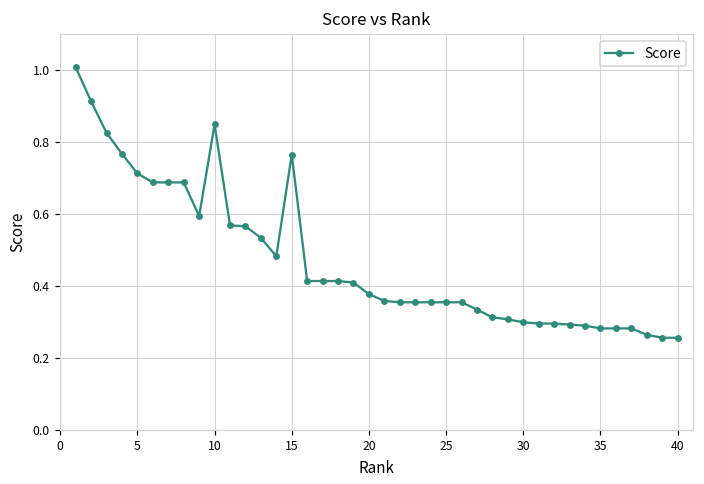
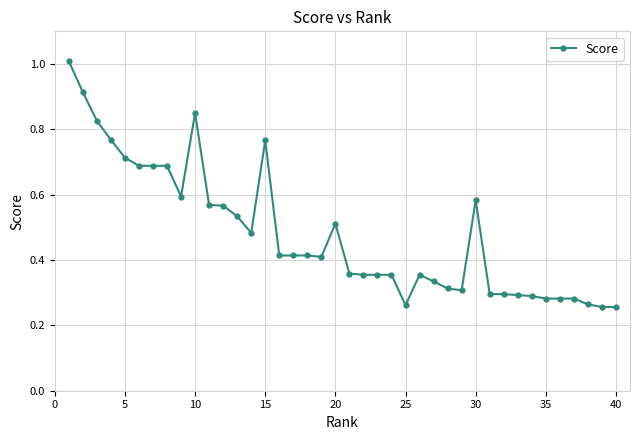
20: 0.38 -> 0.51
25: 0.35 -> 0.26
30: 0.30 -> 0.58
